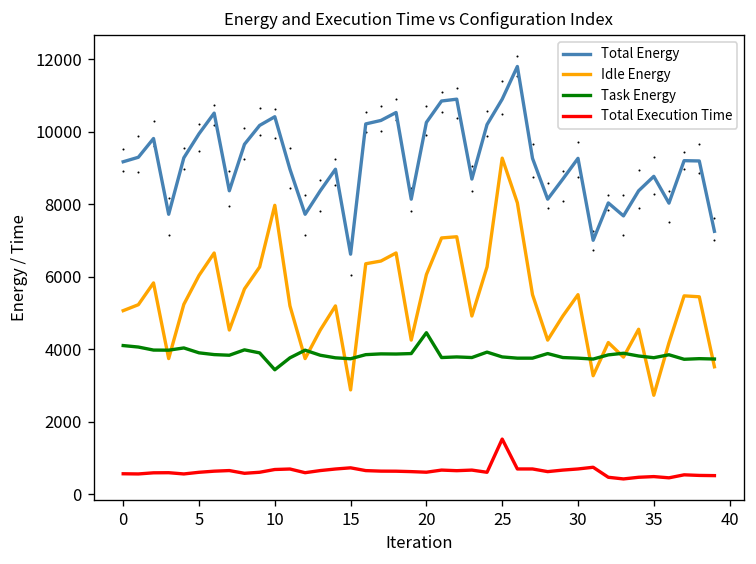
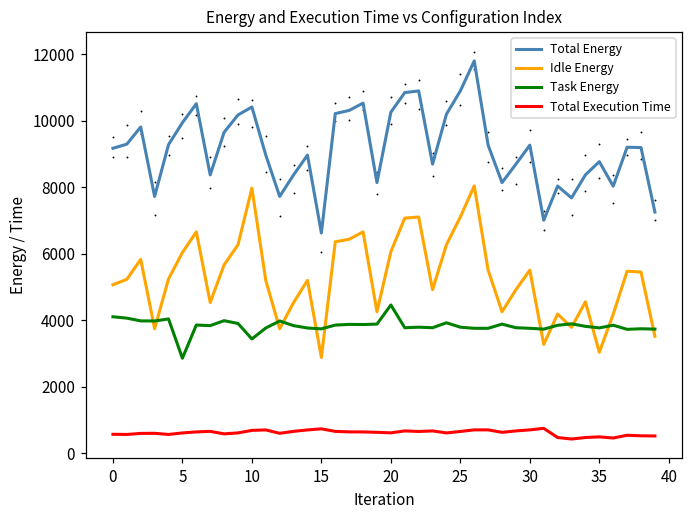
Task Energy, 5: 3900 -> 2900
Idle Energy, 25: 9300 -> 7100
Total Execution Time, 25: 1500 -> 700
Idle Energy, 35: 2700 -> 3000
